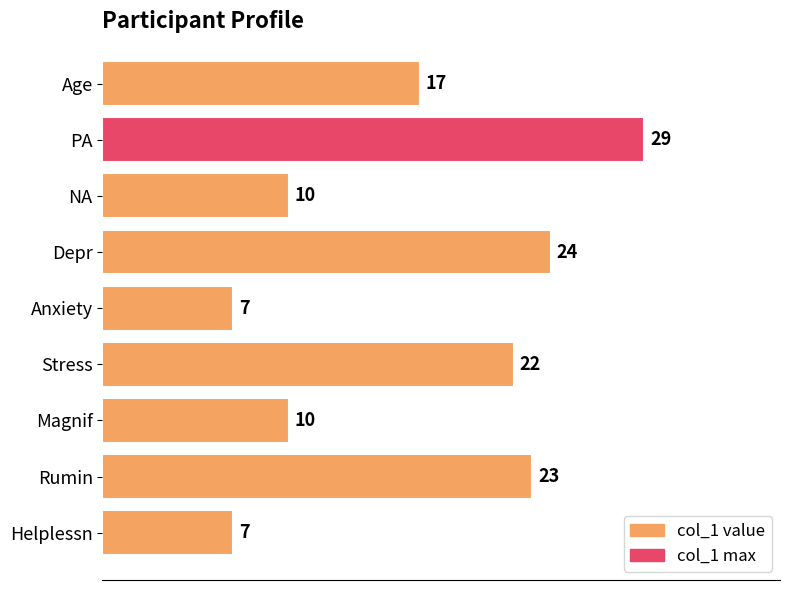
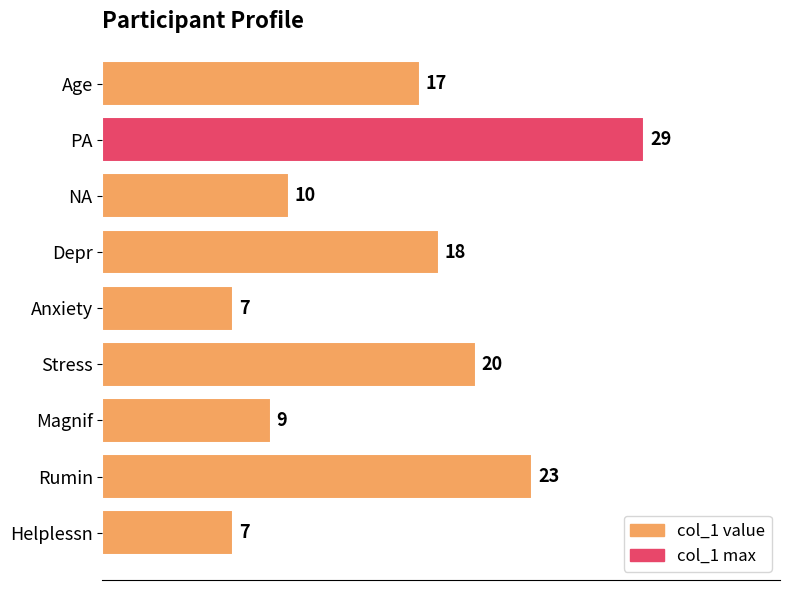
Depr: 24 -> 18
Stress: 22 -> 20
Magnif: 10 -> 9
